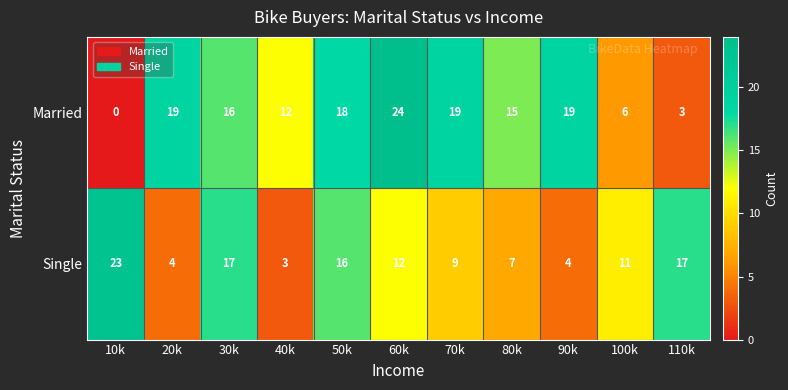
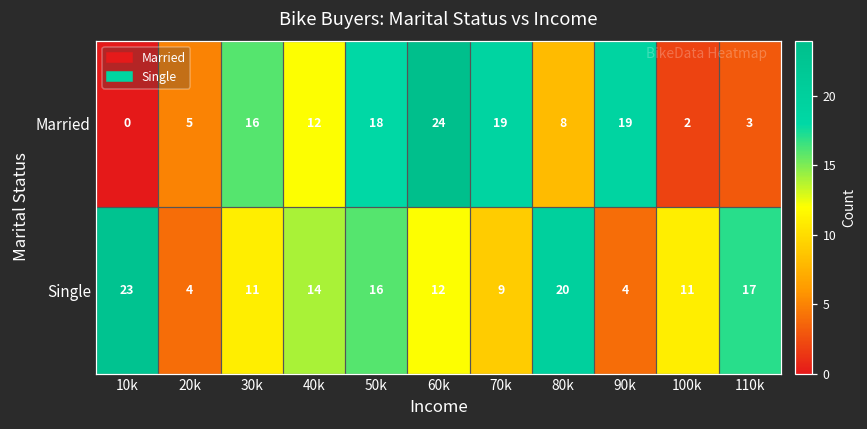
Married, 20k: 19 -> 5
Married, 80k: 15 -> 8
Married, 100k: 6 -> 2
Single, 30k: 17 -> 11
Single, 40k: 3 -> 14
Single, 80k: 7 -> 20
